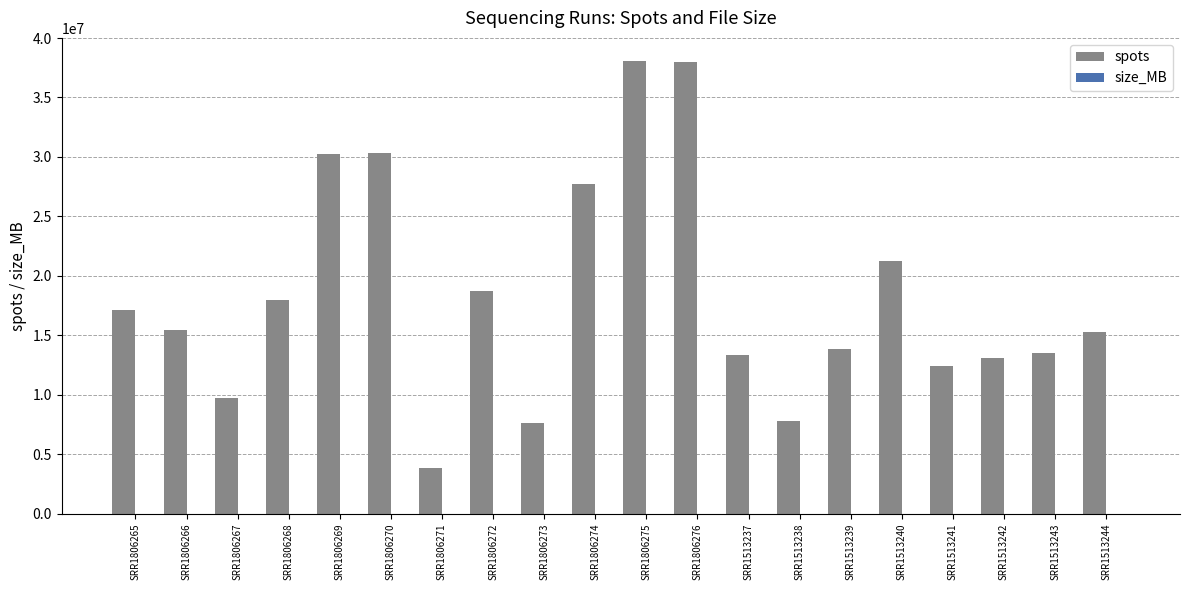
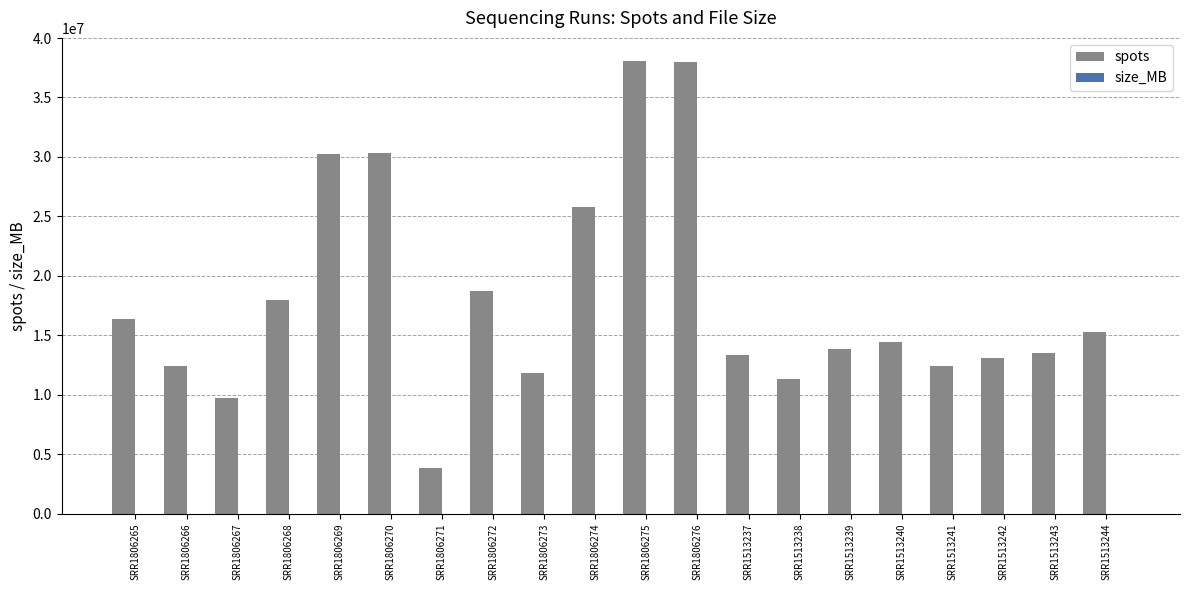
spots, SRR1806265: 17100000 -> 16400000
spots, SRR1806266: 15400000 -> 12400000
spots, SRR1806273: 7600000 -> 11800000
spots, SRR1806274: 27700000 -> 25800000
spots, SRR1513238: 7800000 -> 11300000
spots, SRR1513240: 21300000 -> 14400000
